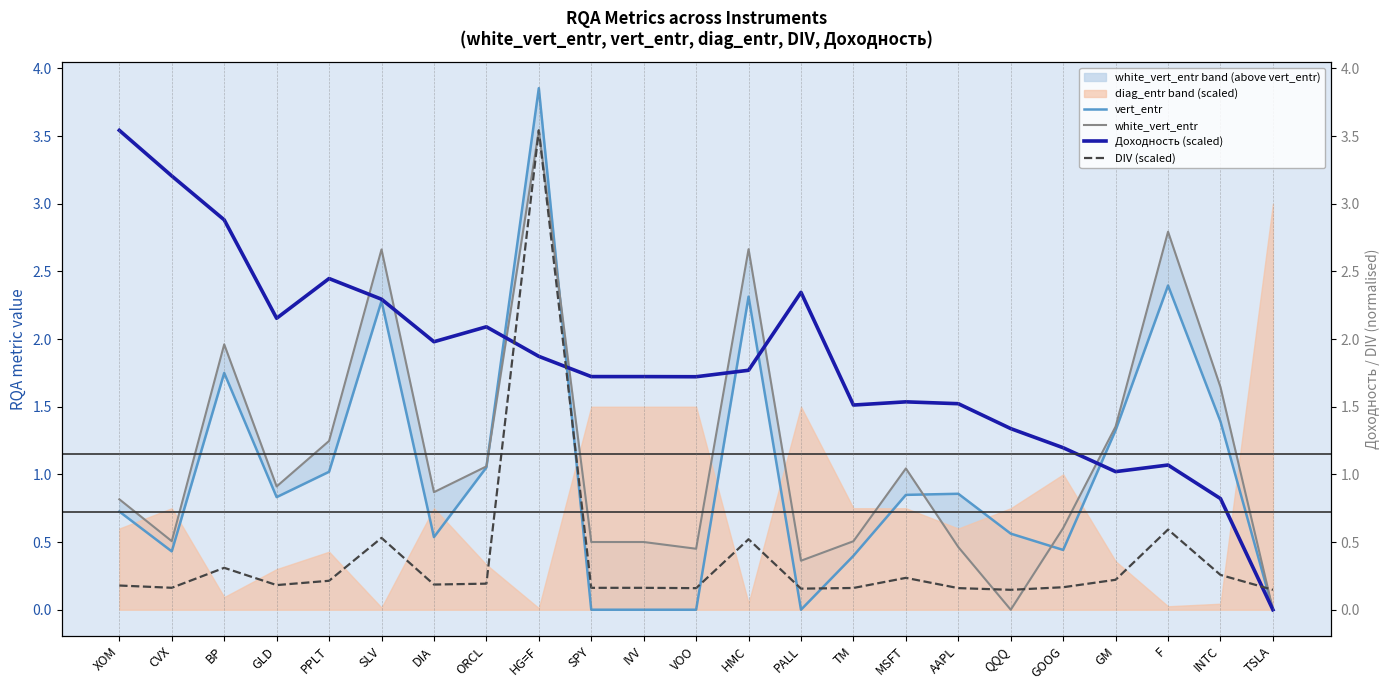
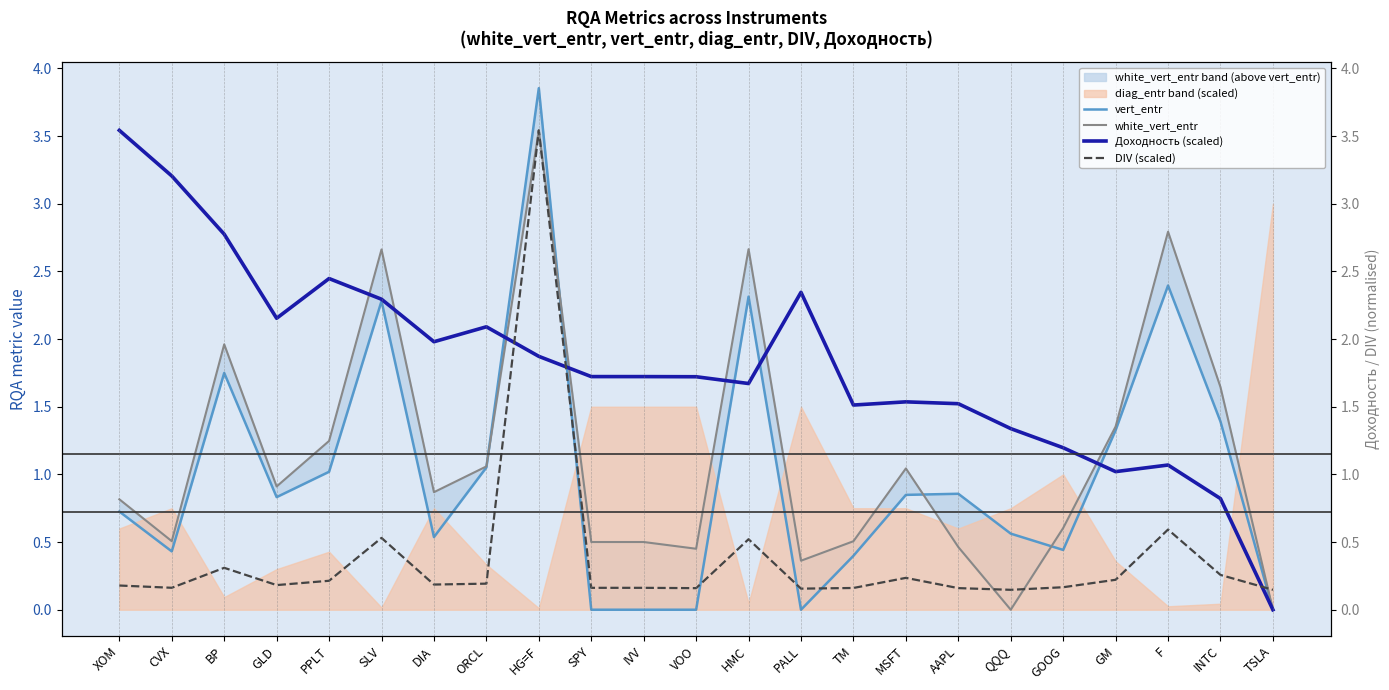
Доходность (scaled), BP: 2.88 -> 2.77
Доходность (scaled), HMC: 1.77 -> 1.67
